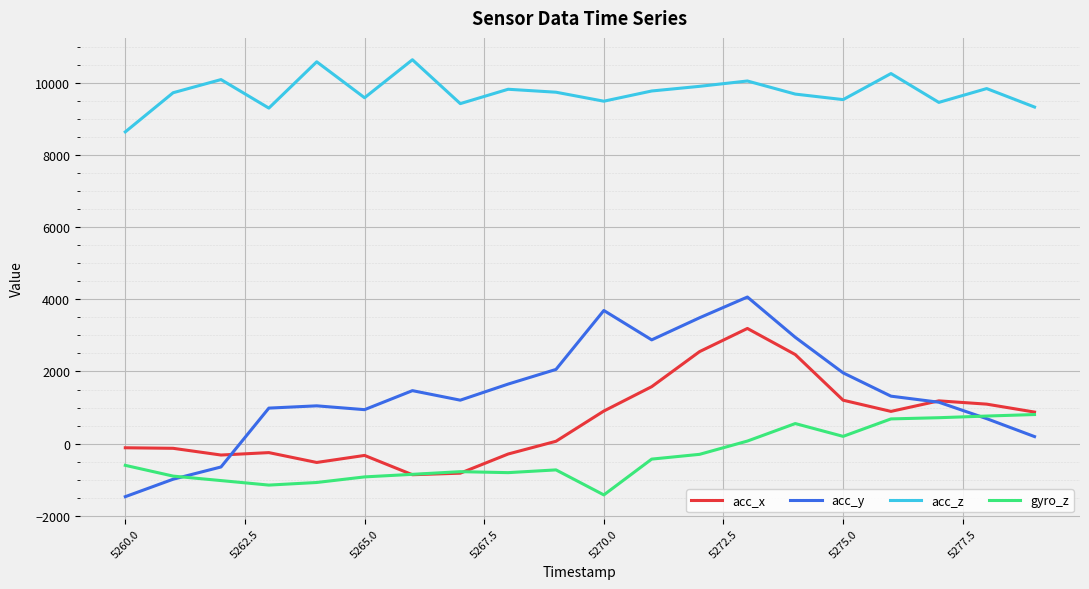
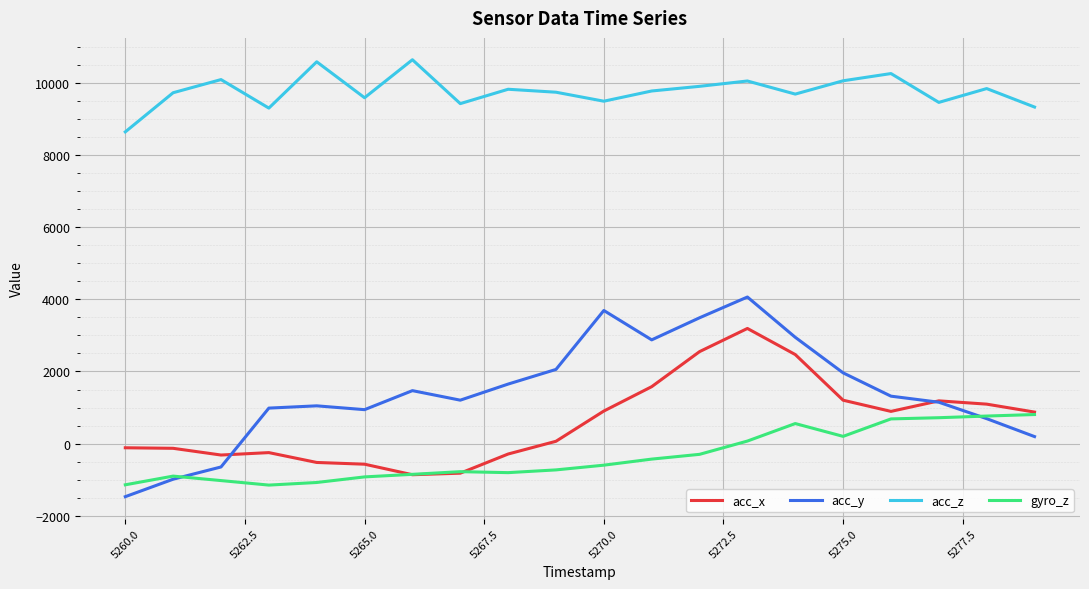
gyro_z, 5260.0: -600 -> -1100
acc_x, 5265.0: -300 -> -600
gyro_z, 5270.0: -1400 -> -600
acc_z, 5275.0: 9500 -> 10100
